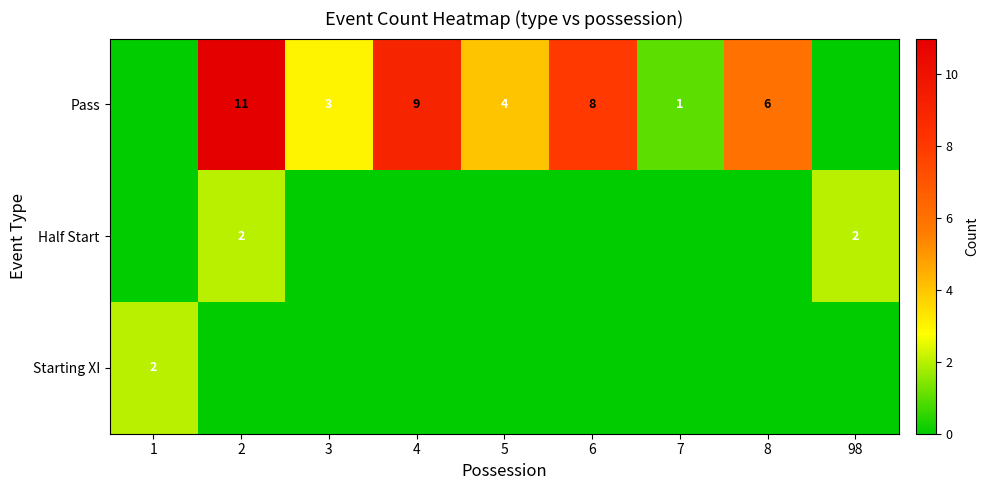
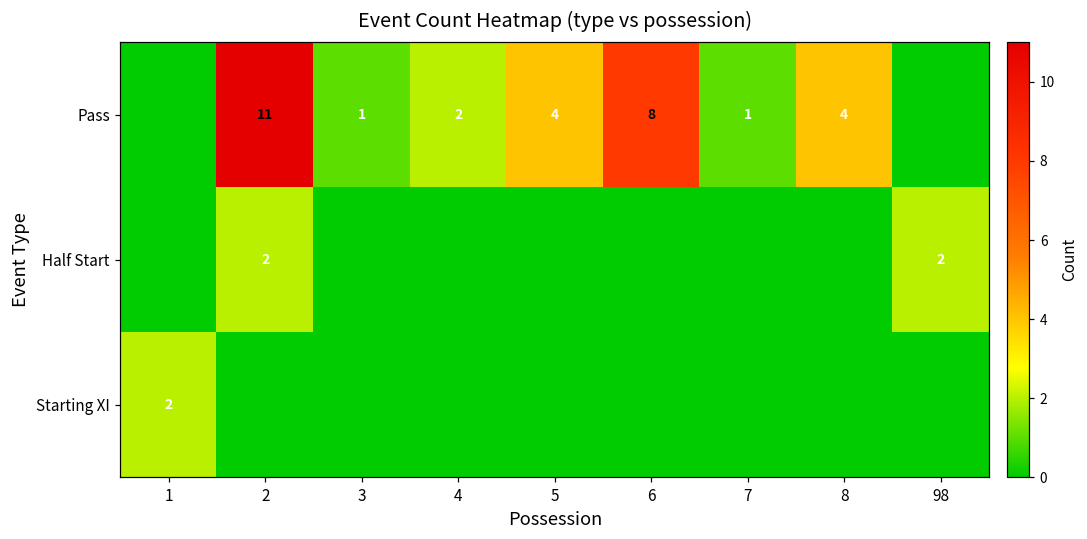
Pass, 3: 3 -> 1
Pass, 4: 9 -> 2
Pass, 8: 6 -> 4
